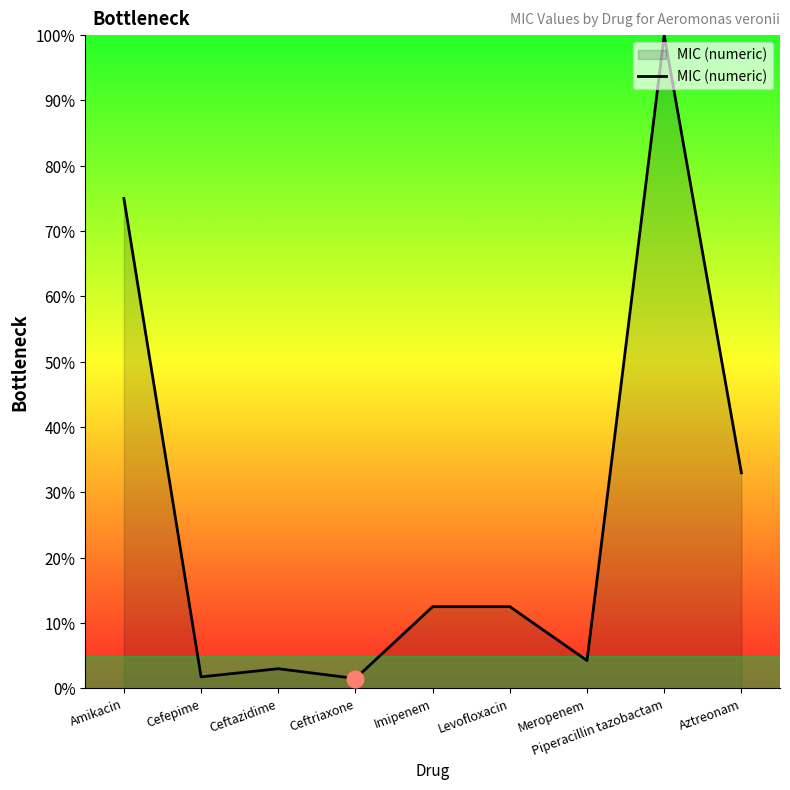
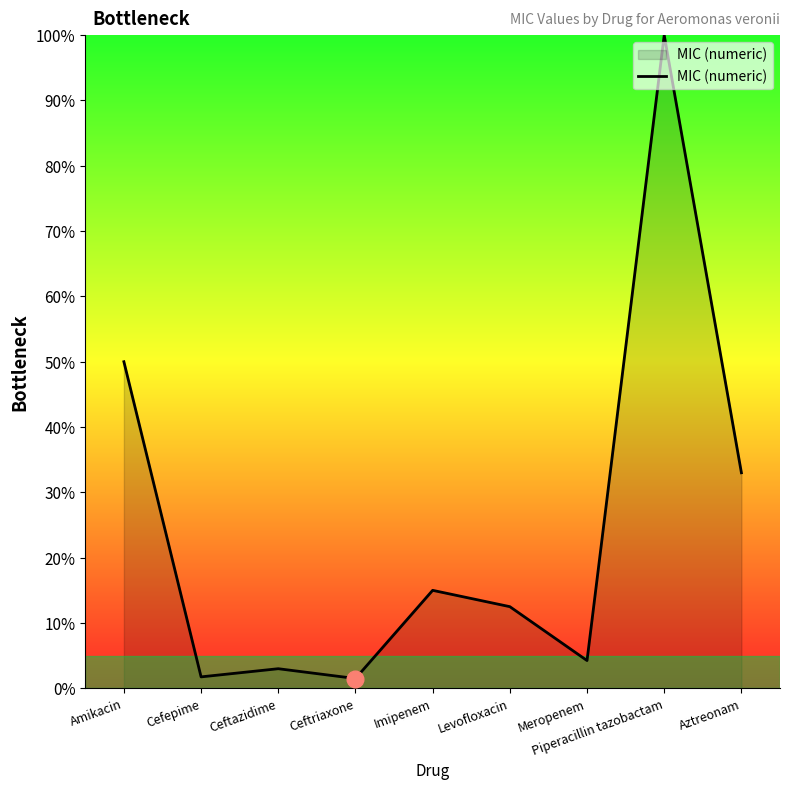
MIC (numeric), Amikacin: 75% -> 50%
MIC (numeric), Imipenem: 13% -> 15%
